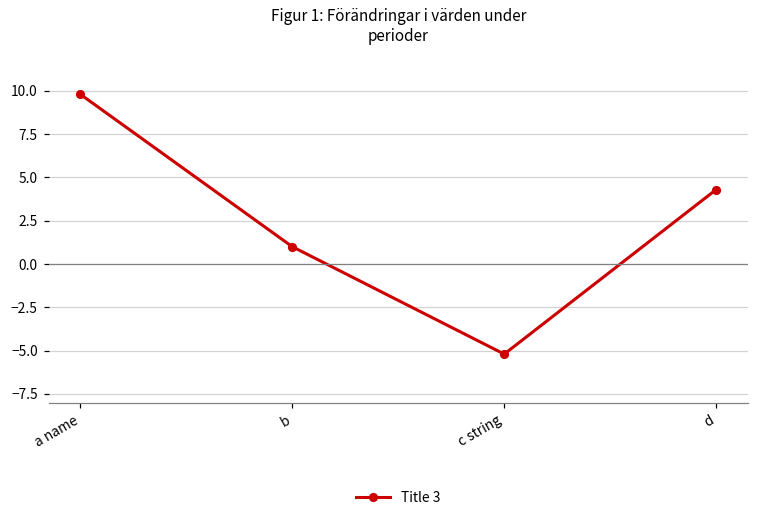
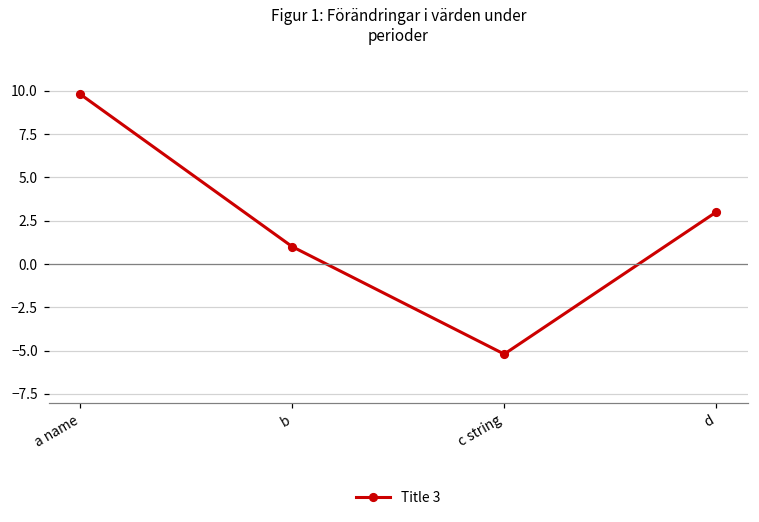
d: 4.3 -> 3.0
